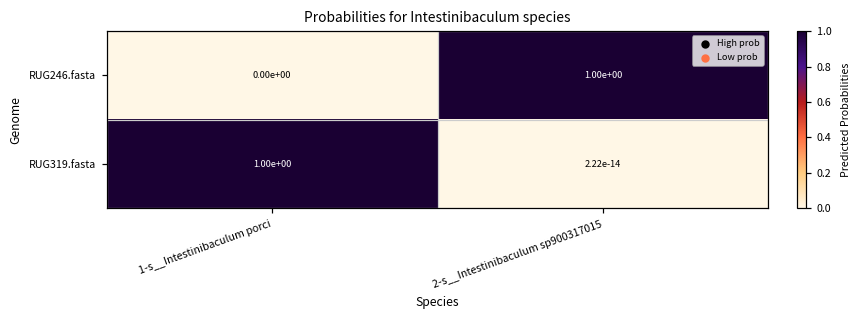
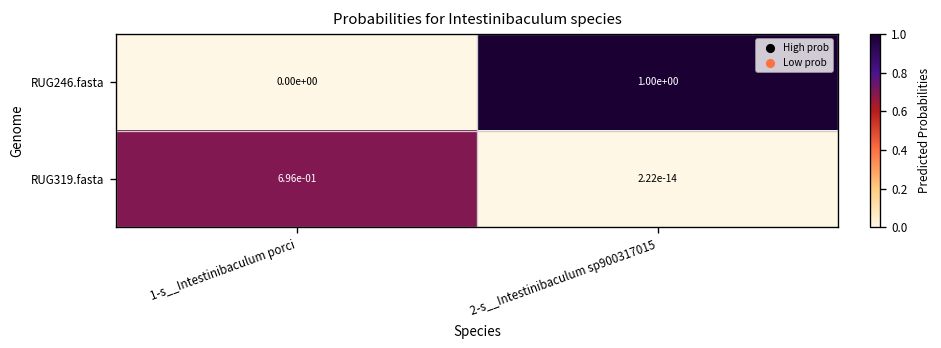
RUG319.fasta, 1-s__Intestinibaculum porci: 1.00e+00 -> 6.96e-01
